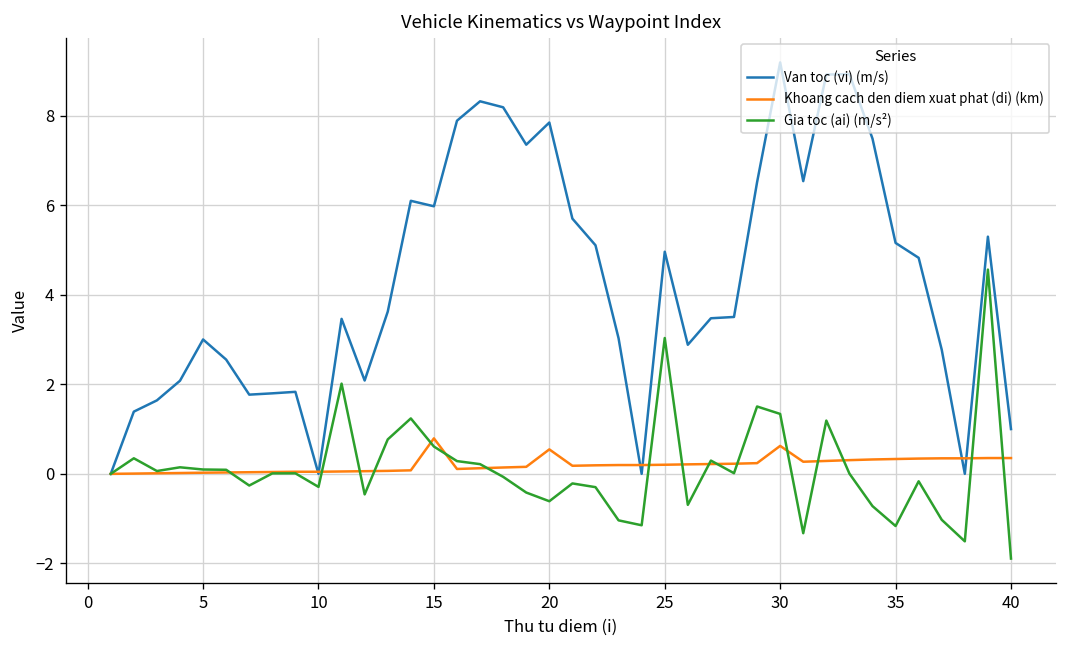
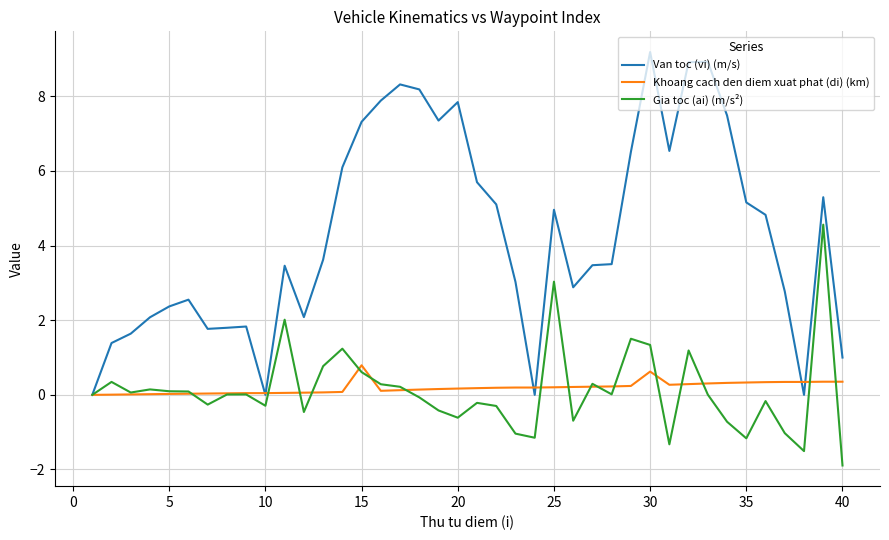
Van toc (vi) (m/s), 5: 3.0 -> 2.4
Van toc (vi) (m/s), 15: 6.0 -> 7.3
Khoang cach den diem xuat phat (di) (km), 20: 0.5 -> 0.2
